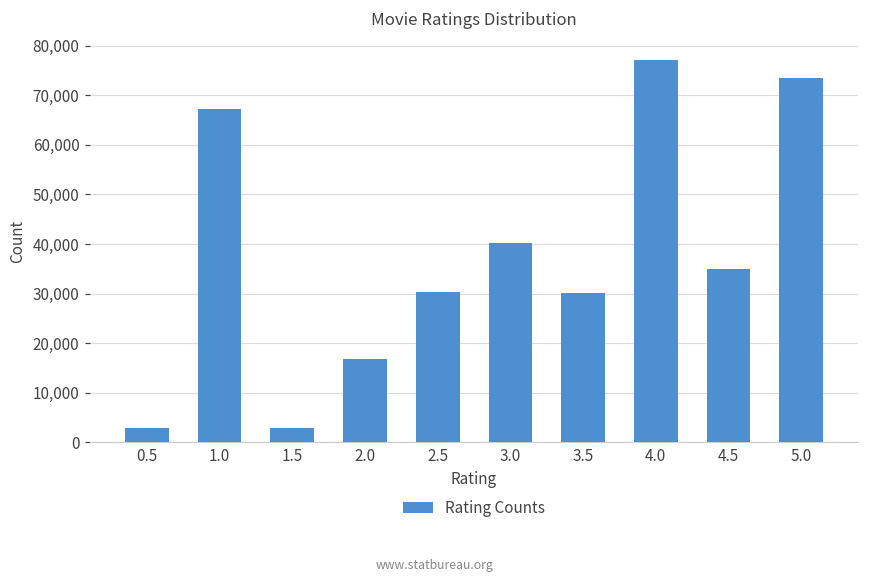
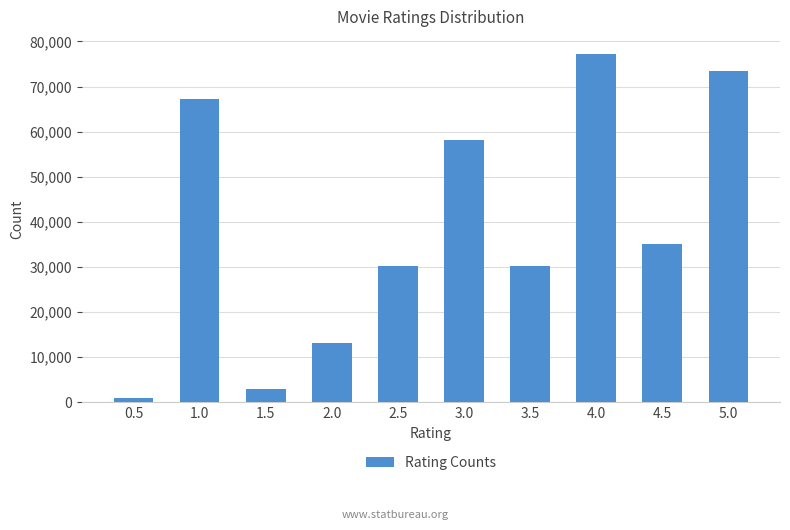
0.5: 3,000 -> 1,000
2.0: 17,000 -> 13,000
3.0: 40,000 -> 58,000
